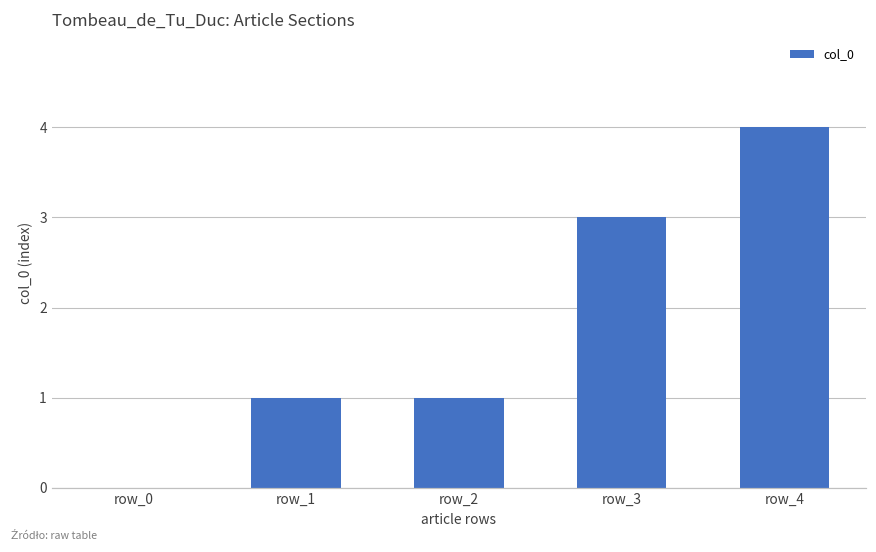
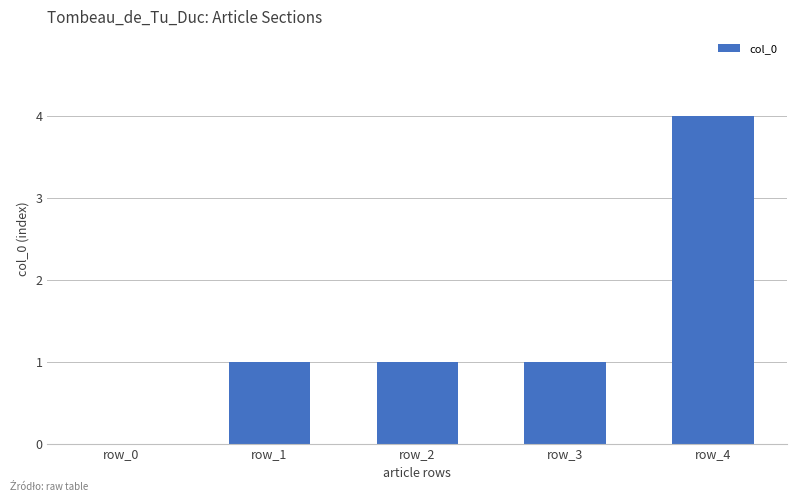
row_3: 3 -> 1
